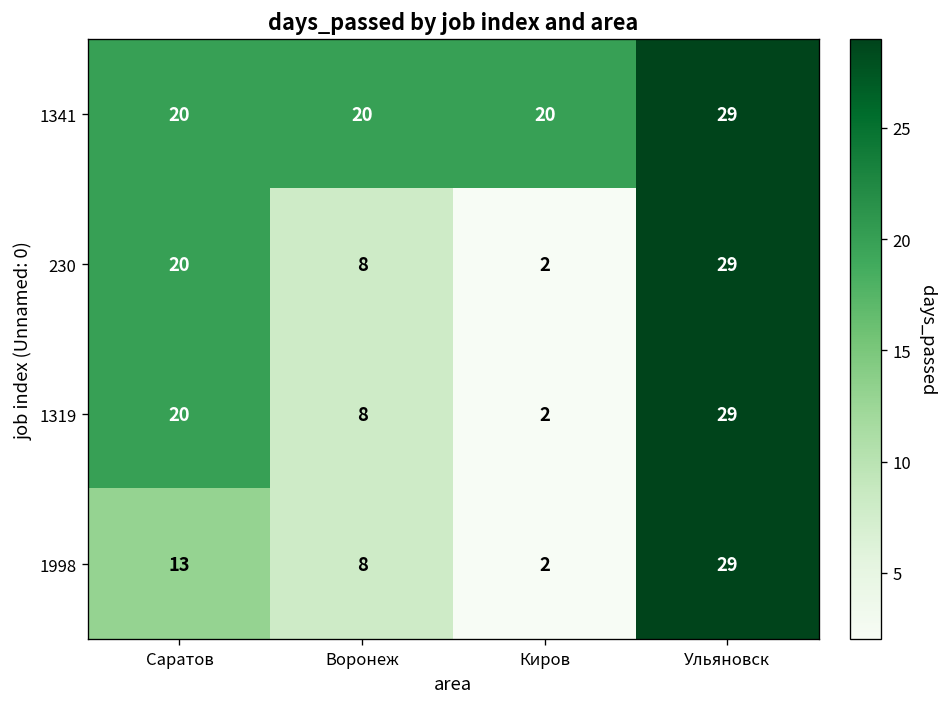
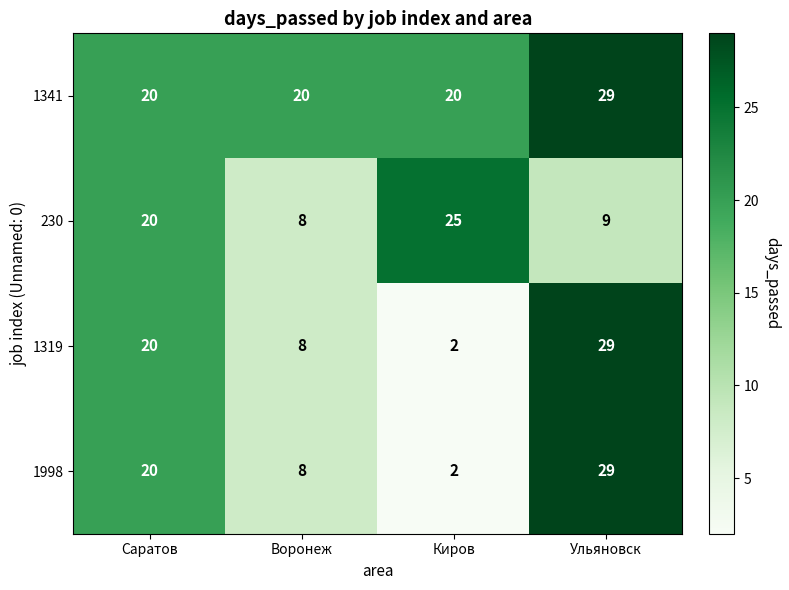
230, Киров: 2 -> 25
230, Ульяновск: 29 -> 9
1998, Саратов: 13 -> 20
